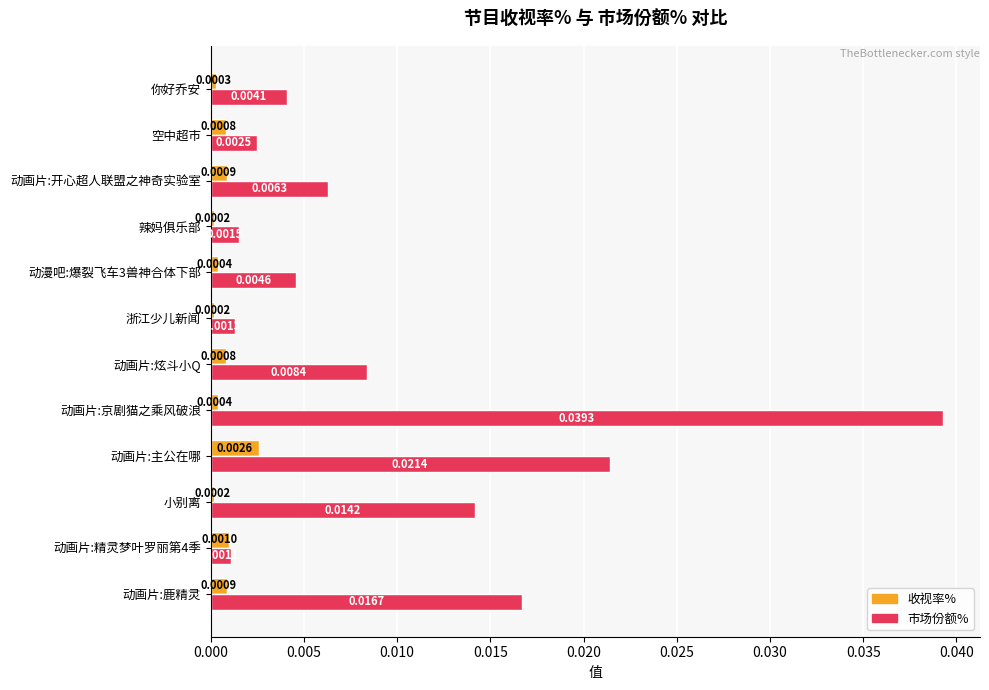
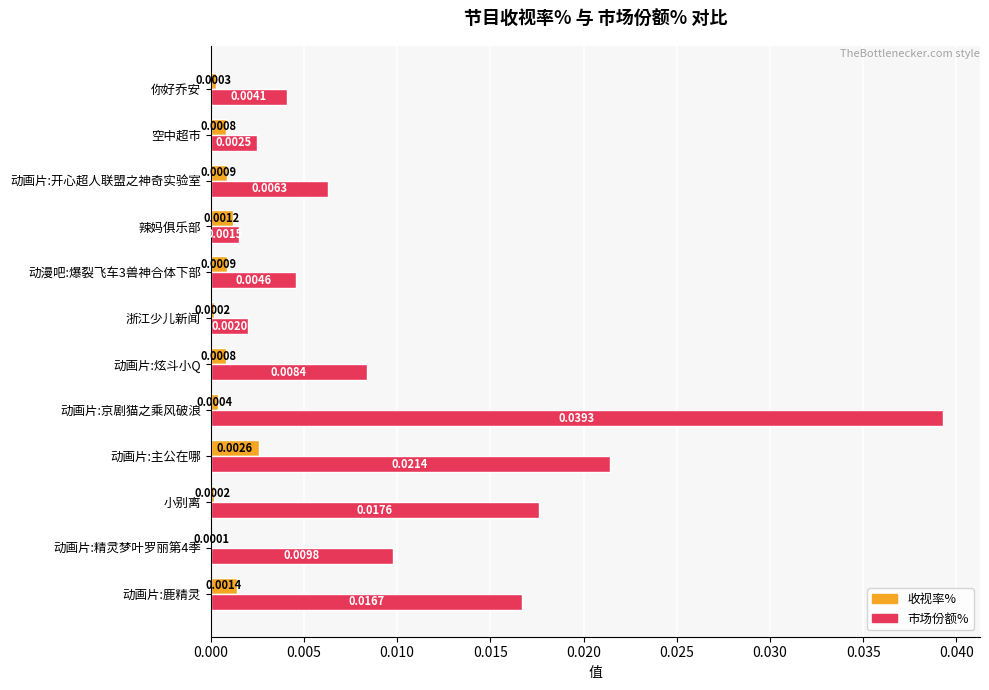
收视率%, 辣妈俱乐部: 0.0002 -> 0.0012
收视率%, 动漫吧:爆裂飞车3兽神合体下部: 0.0004 -> 0.0009
市场份额%, 浙江少儿新闻: 0.0013 -> 0.0020
市场份额%, 小别离: 0.0142 -> 0.0176
收视率%, 动画片:精灵梦叶罗丽第4季: 0.0010 -> 0.0001
市场份额%, 动画片:精灵梦叶罗丽第4季: 0.0011 -> 0.0098
收视率%, 动画片:鹿精灵: 0.0009 -> 0.0014
